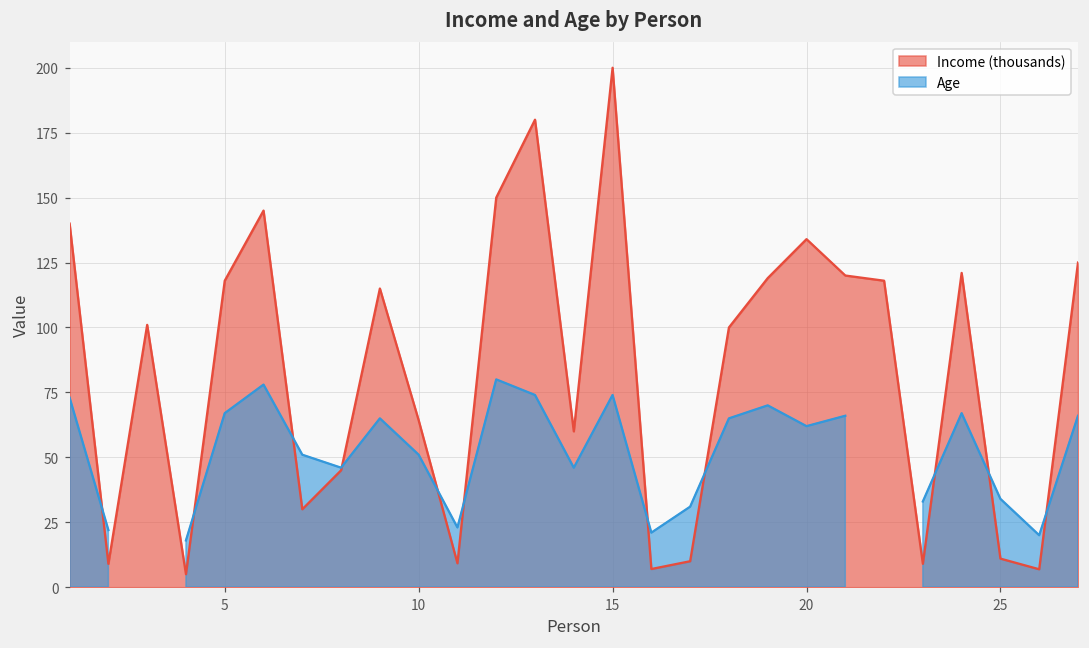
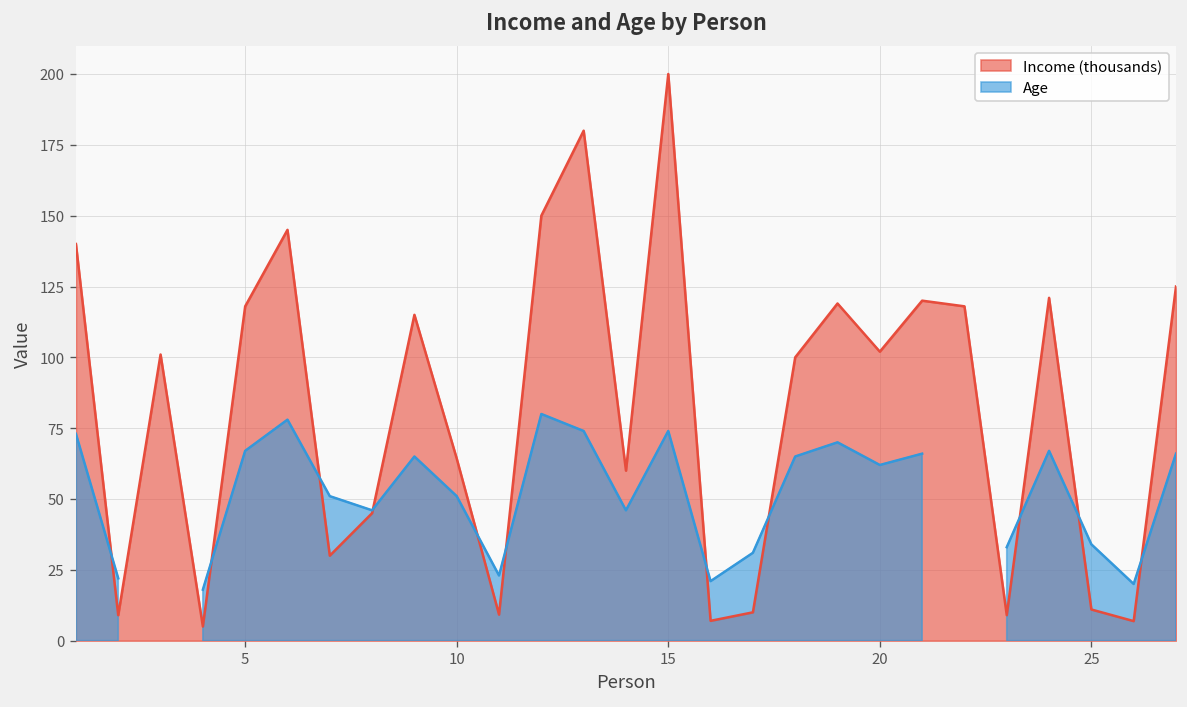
Income (thousands), 20: 134 -> 102
